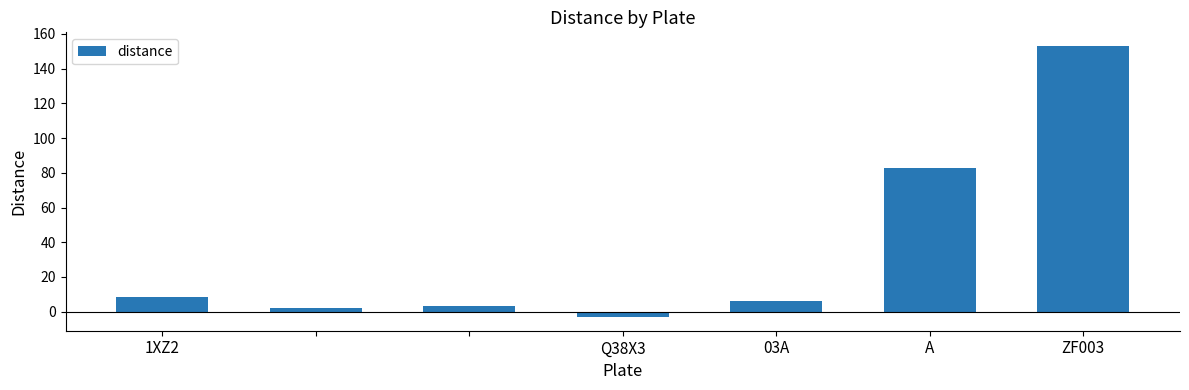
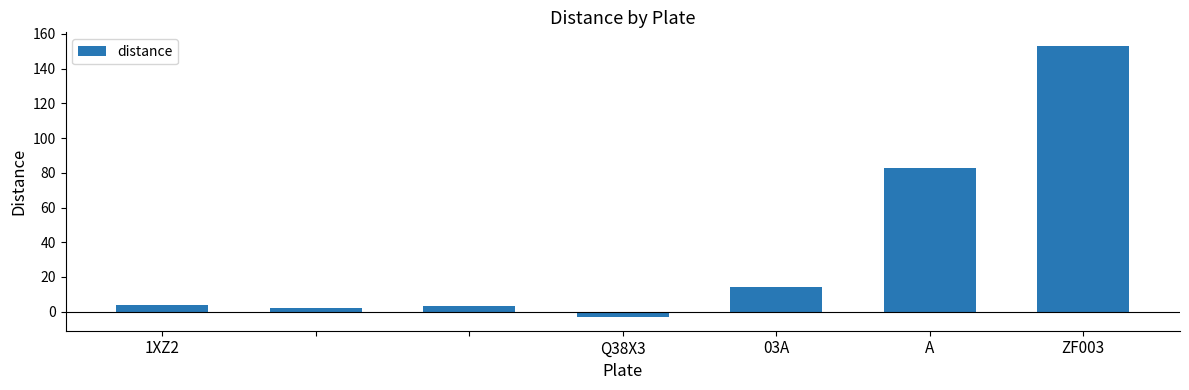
1XZ2: 9 -> 4
03A: 6 -> 14
